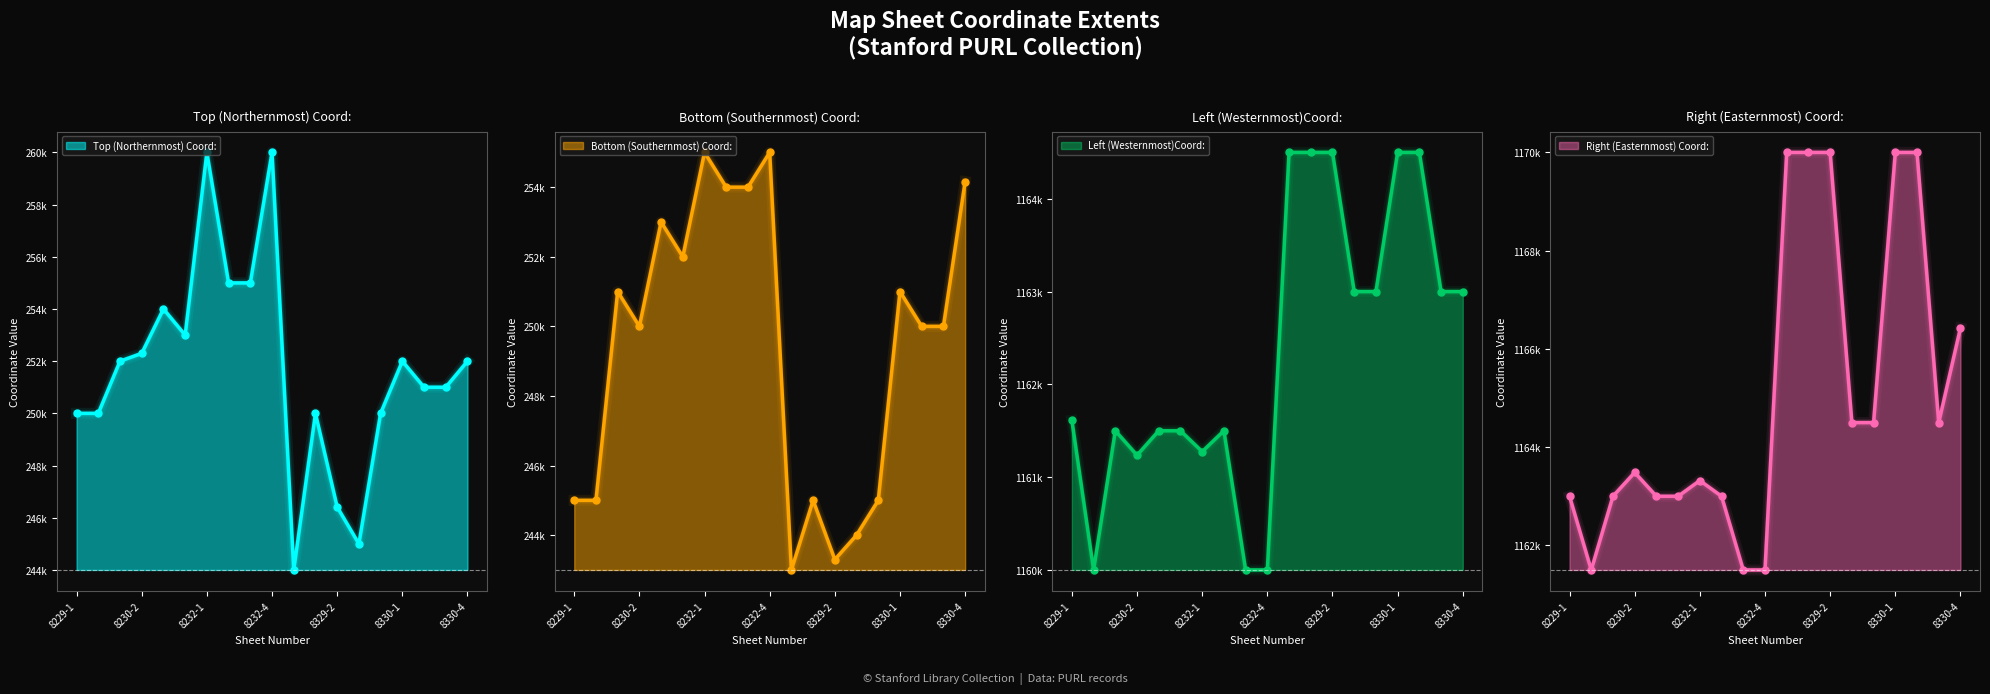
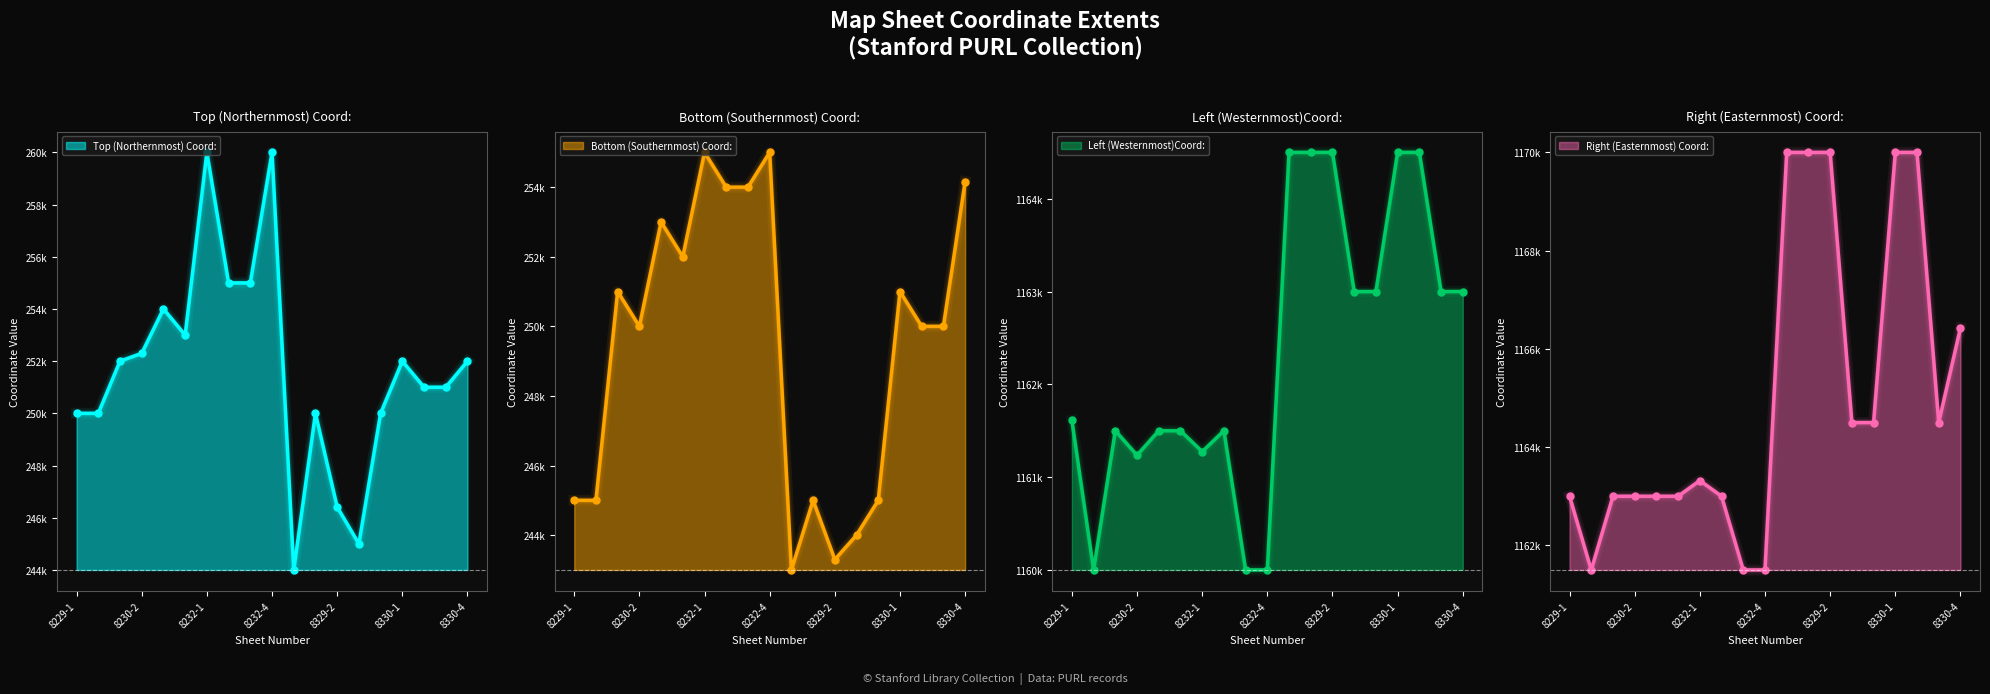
Right (Easternmost) Coord:, 8230-2: 1163500 -> 1163000
